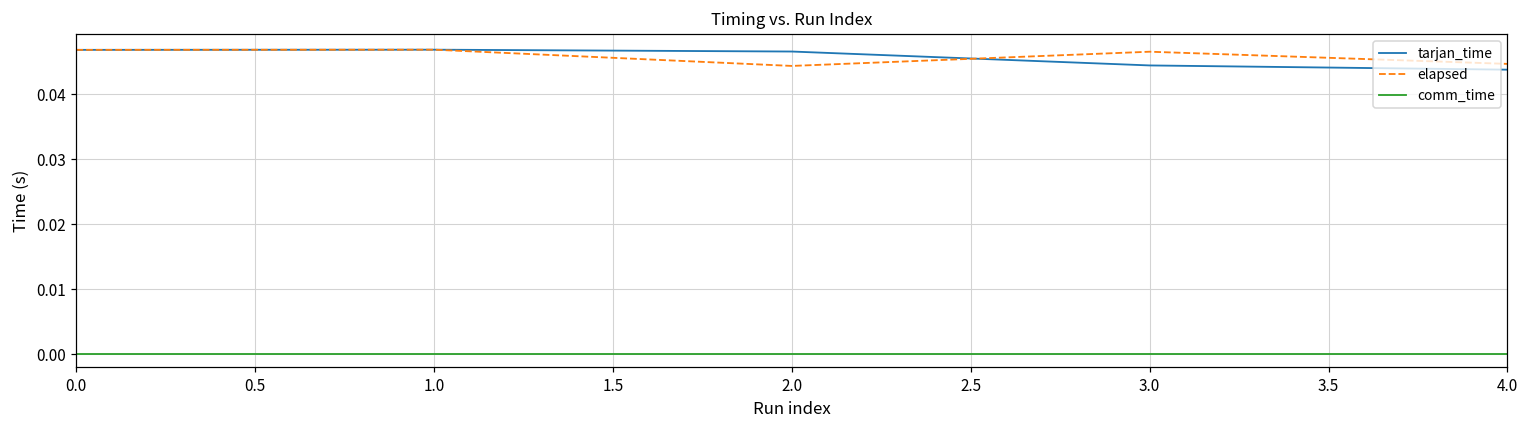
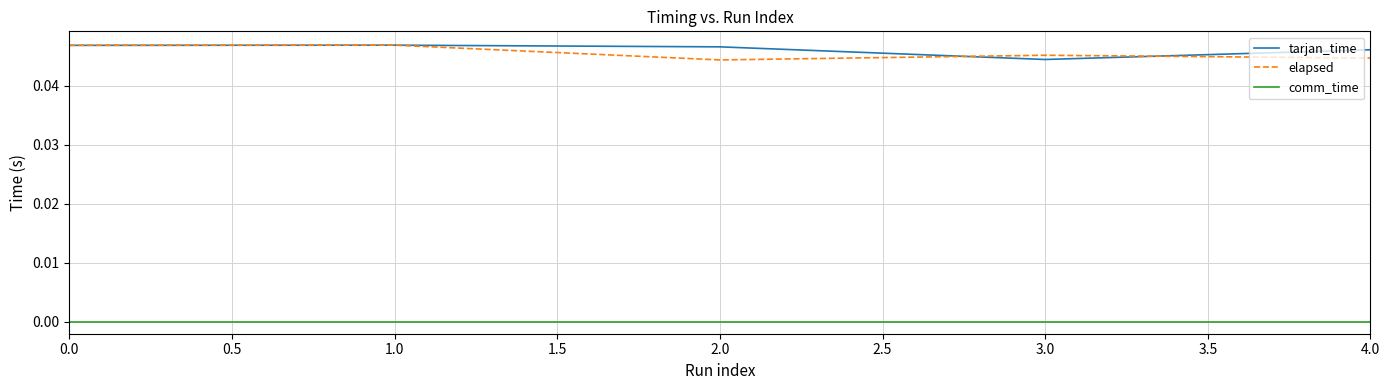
elapsed, 3.0: 0.047 -> 0.045
tarjan_time, 4.0: 0.044 -> 0.046
